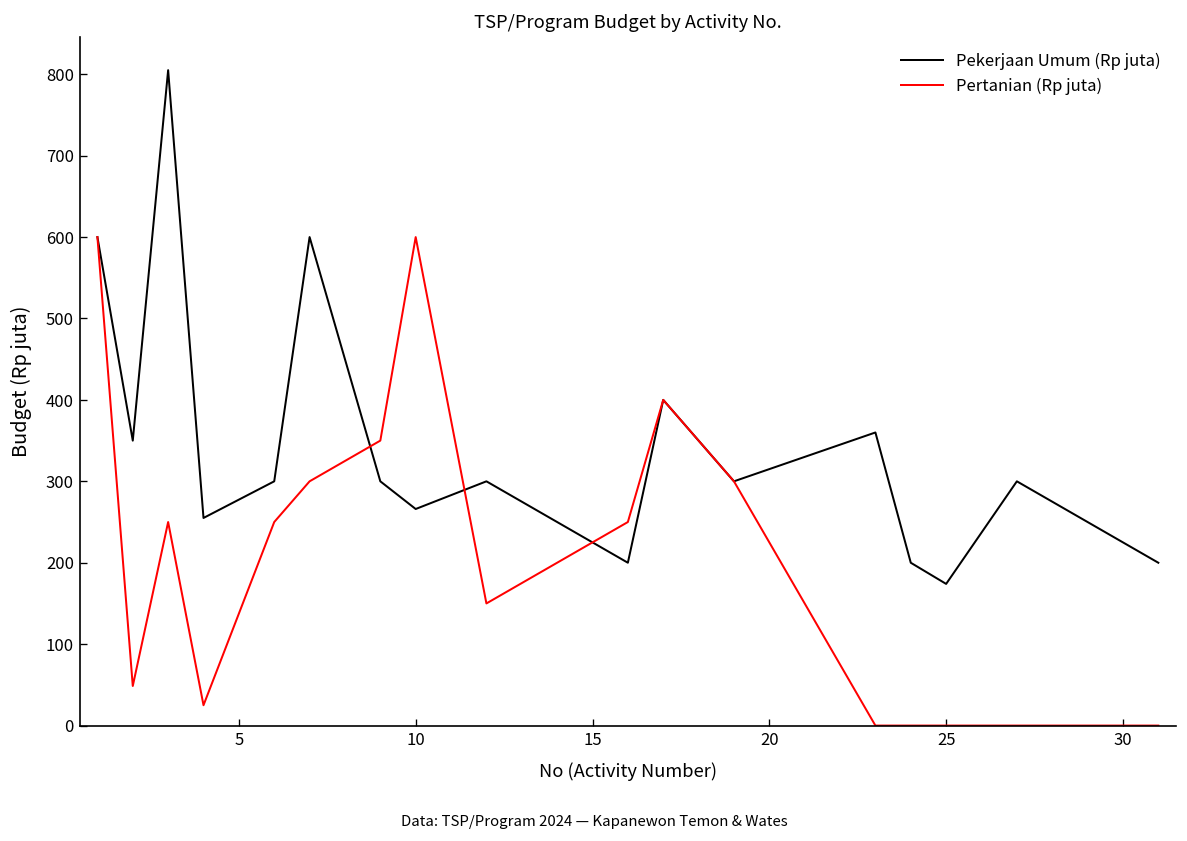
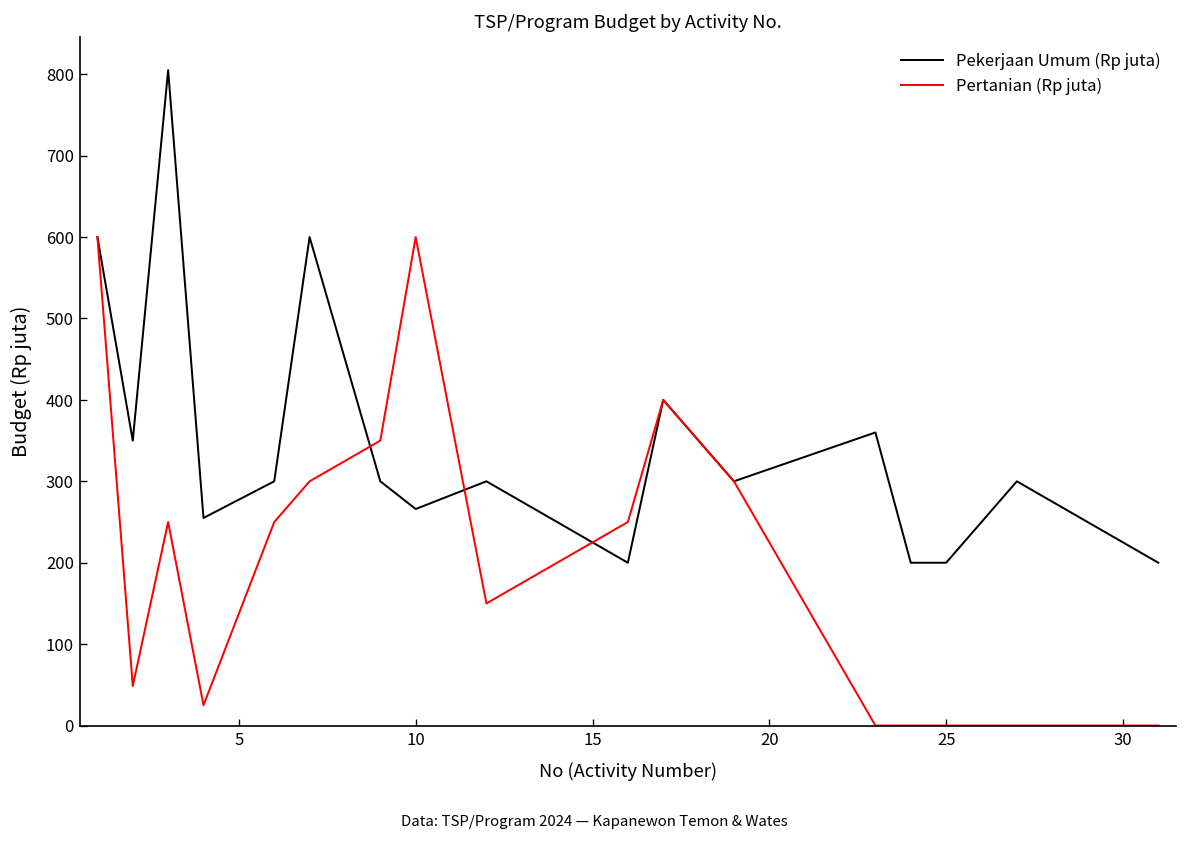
Pekerjaan Umum (Rp juta), 25: 170 -> 200
